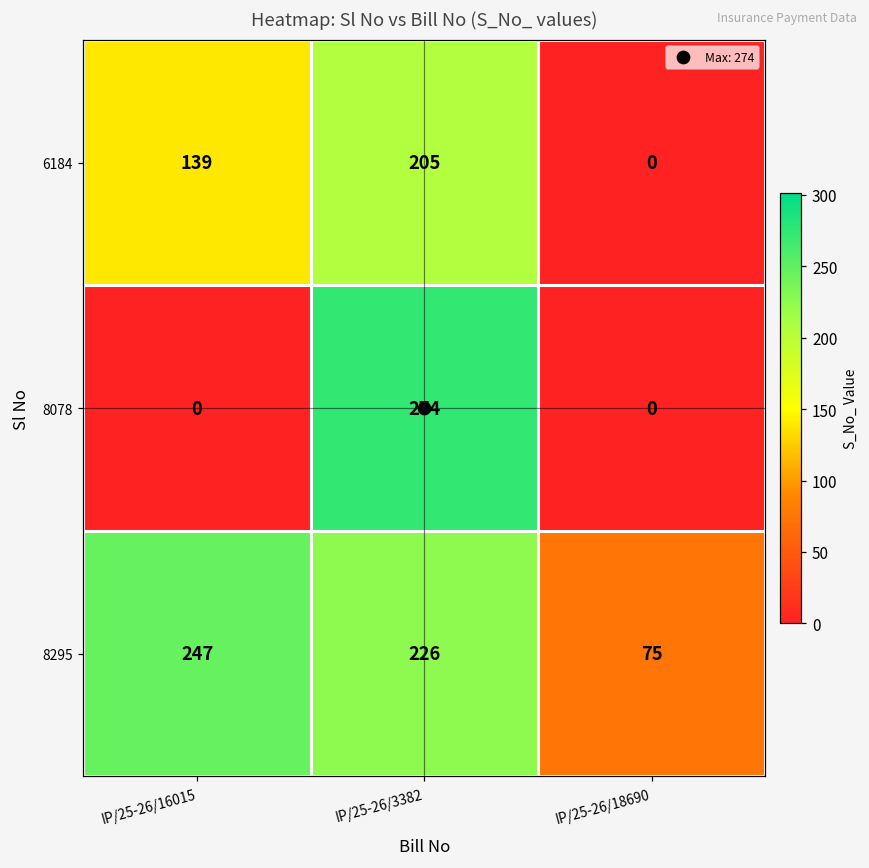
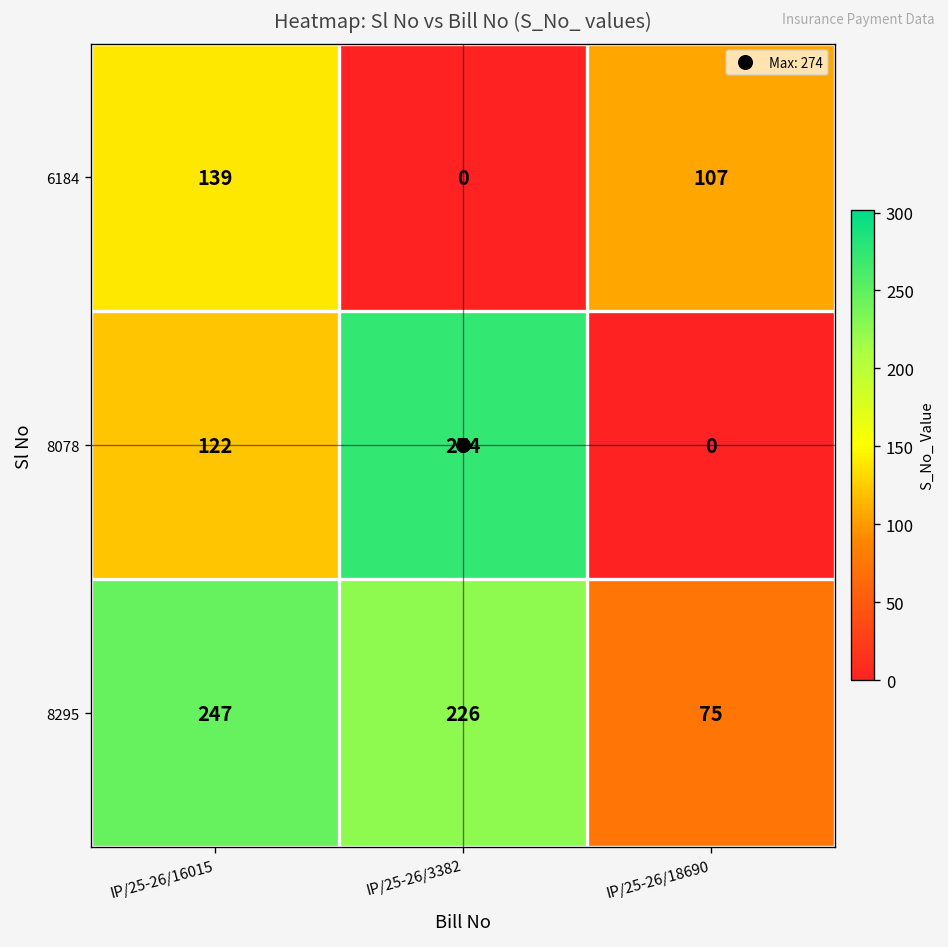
6184, IP/25-26/3382: 205 -> 0
6184, IP/25-26/18690: 0 -> 107
8078, IP/25-26/16015: 0 -> 122
